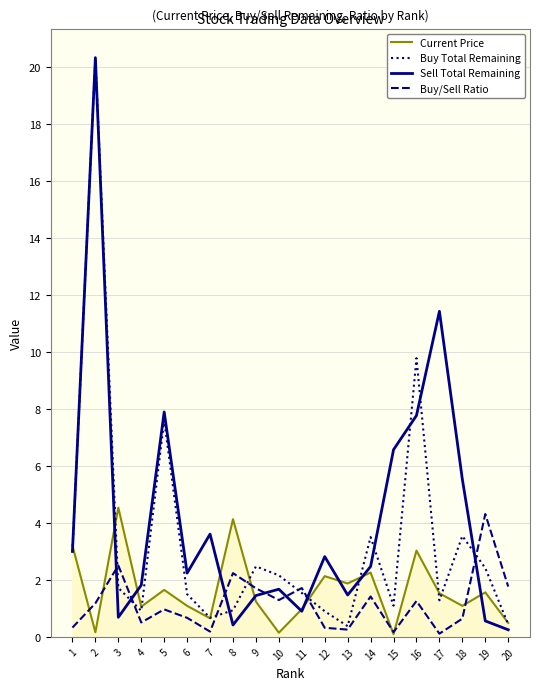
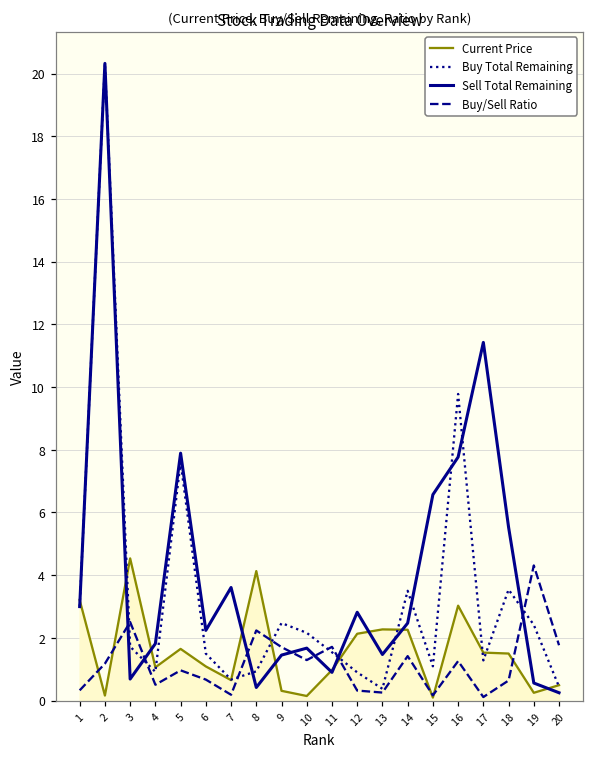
Current Price, 9: 1.2 -> 0.3
Current Price, 13: 1.9 -> 2.3
Current Price, 18: 1.1 -> 1.5
Current Price, 19: 1.6 -> 0.2
